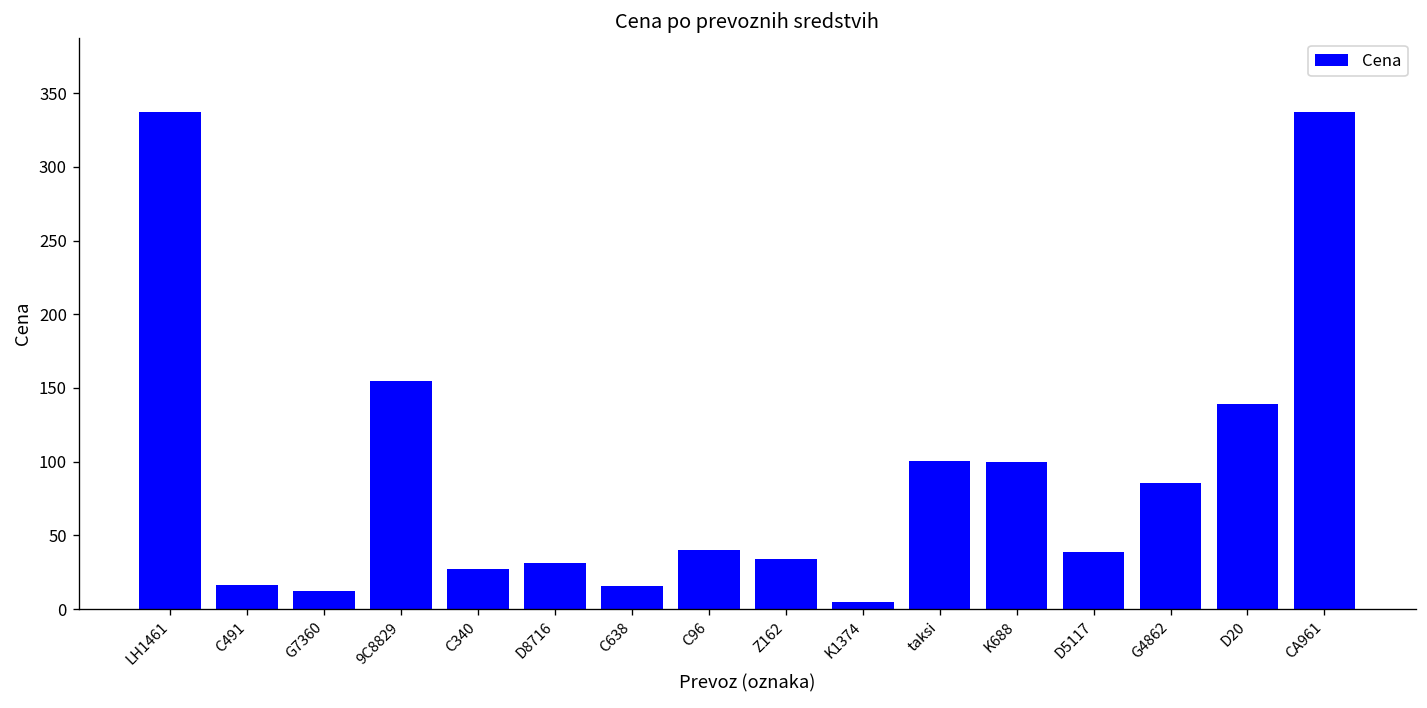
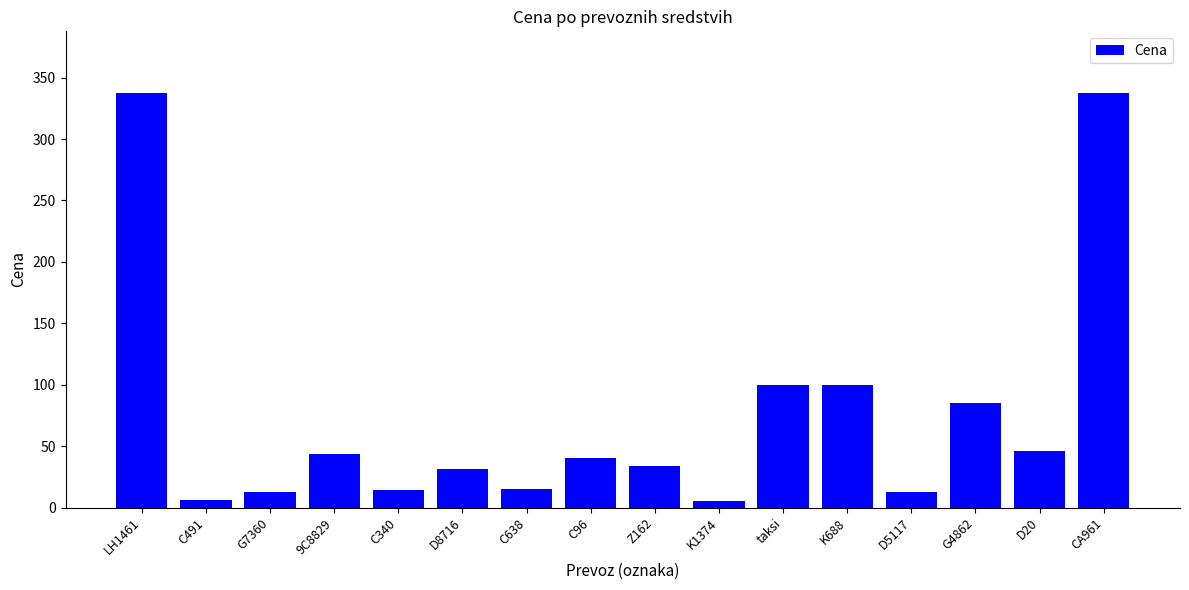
C491: 16 -> 6
9C8829: 155 -> 44
C340: 27 -> 14
D5117: 39 -> 13
D20: 139 -> 46
